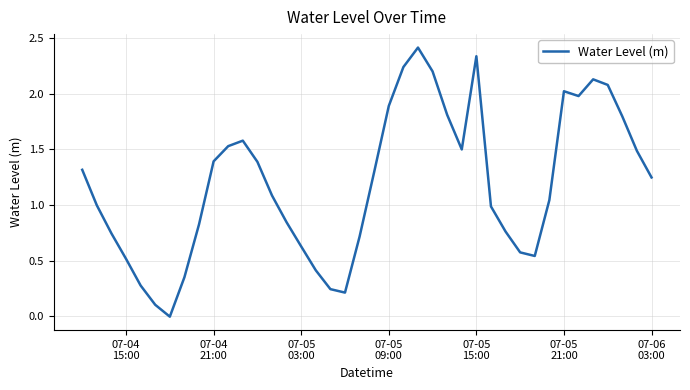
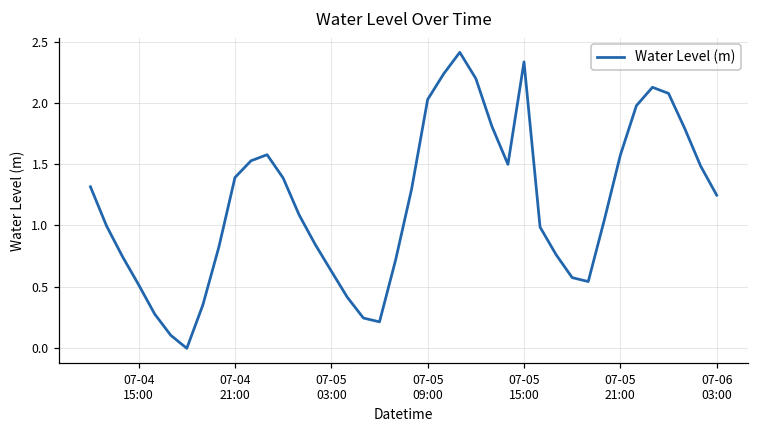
07-05 09:00: 1.89 -> 2.03
07-05 21:00: 2.02 -> 1.57
